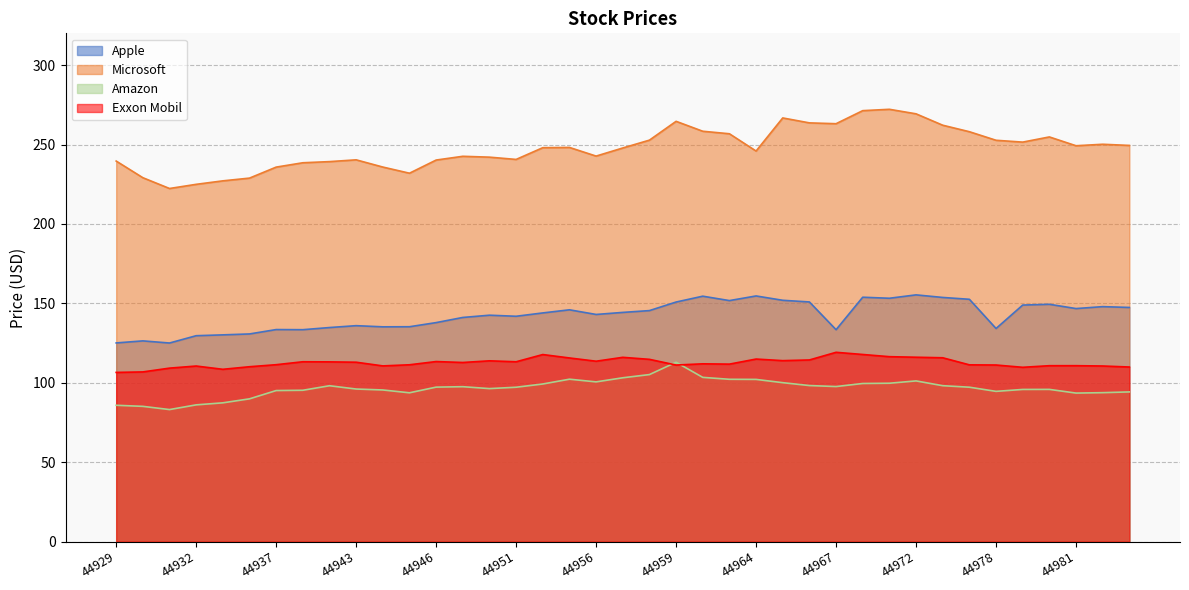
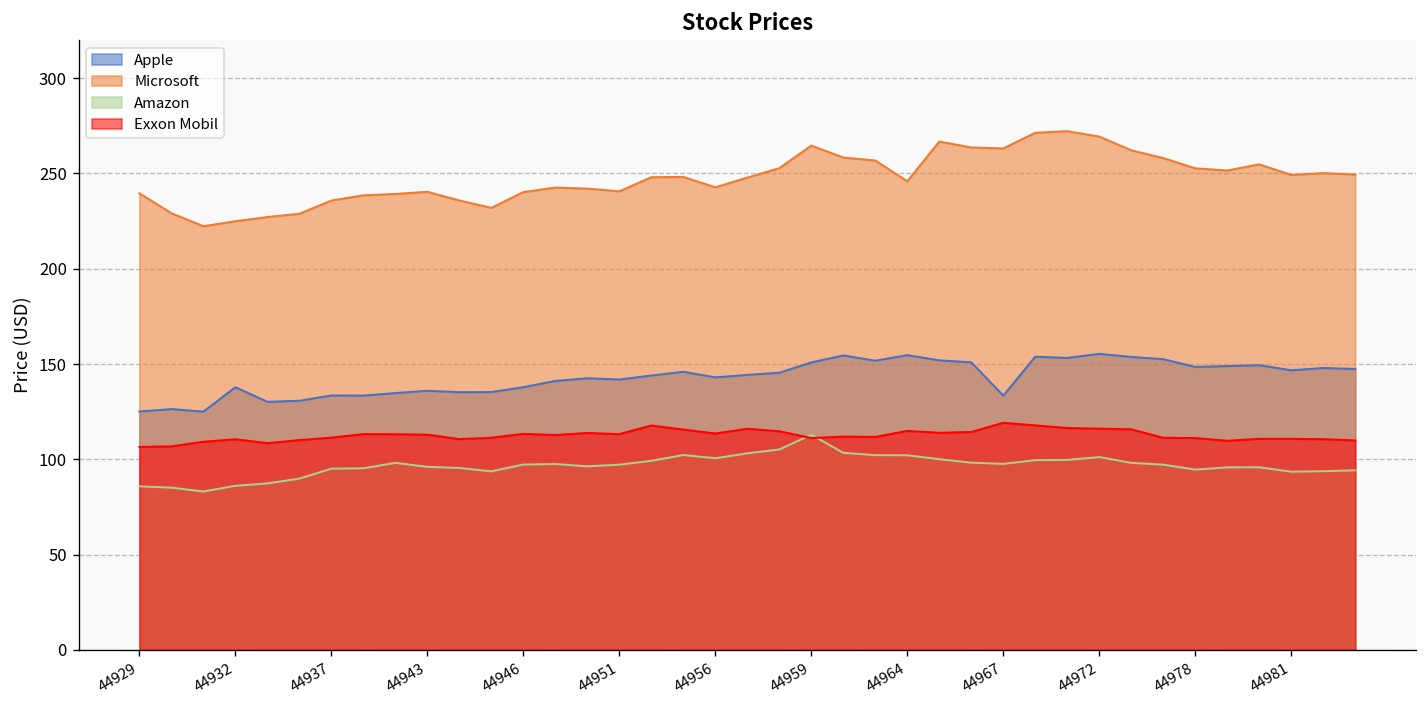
Apple, 44932: 130 -> 138
Apple, 44978: 134 -> 148
